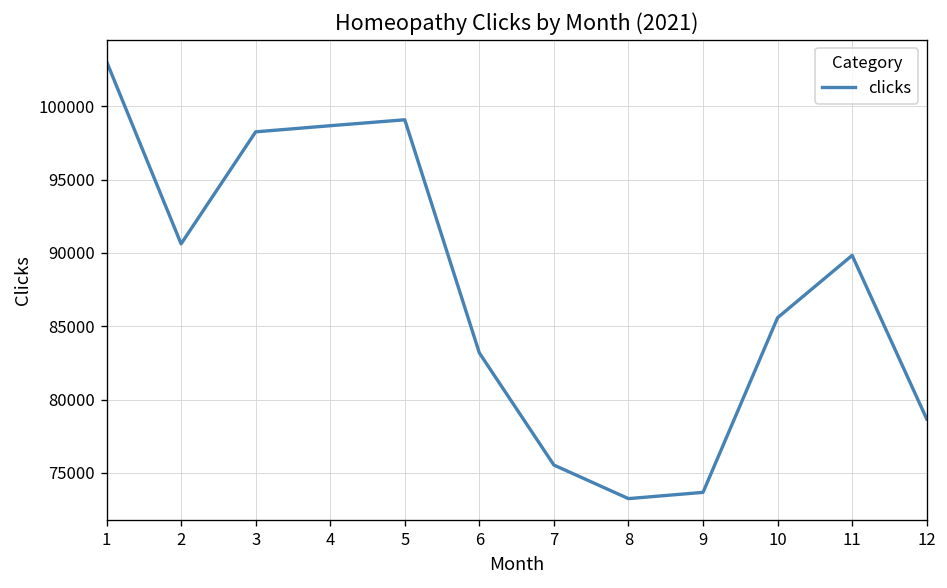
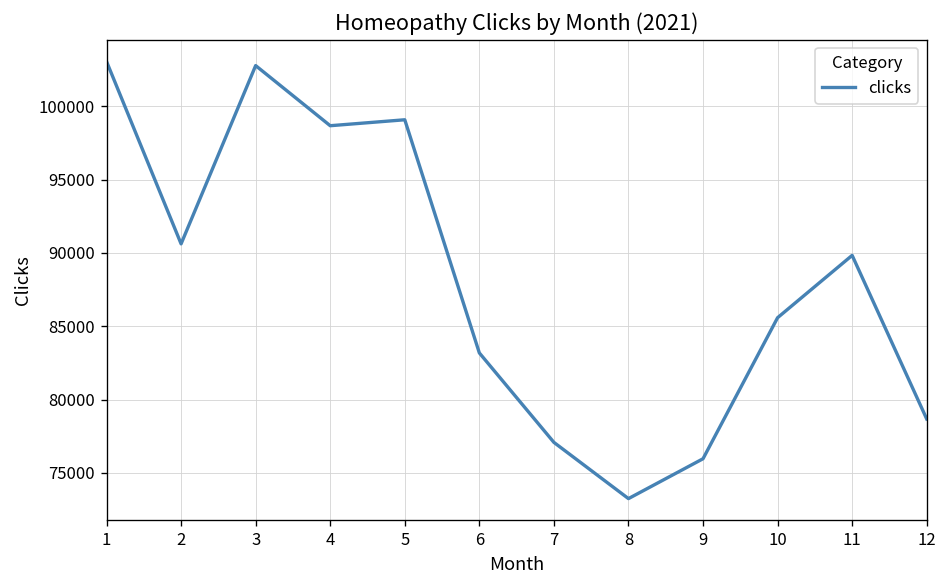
3: 98300 -> 102800
7: 75500 -> 77100
9: 73700 -> 76000
